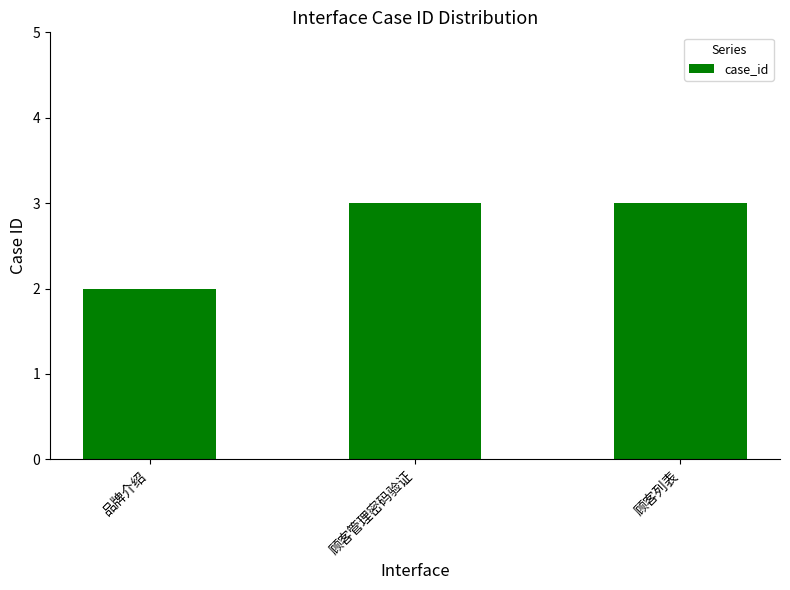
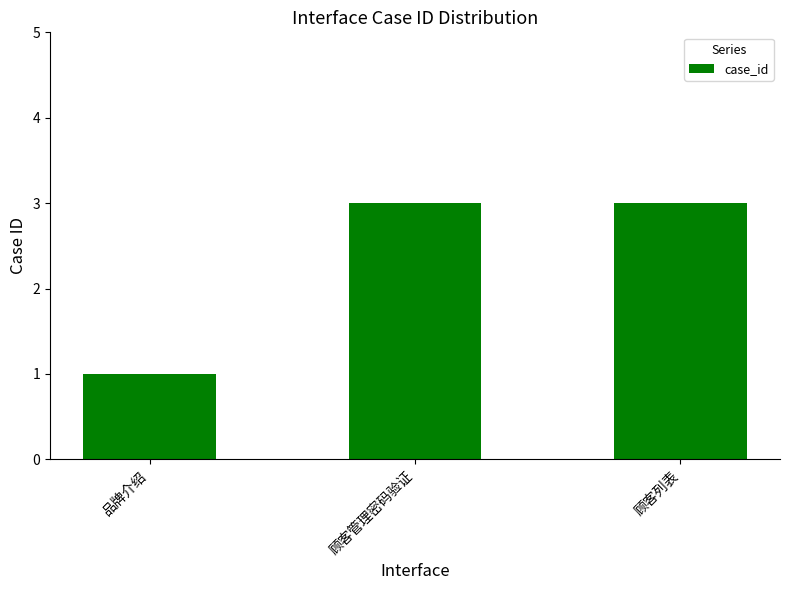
品牌介绍: 2 -> 1
